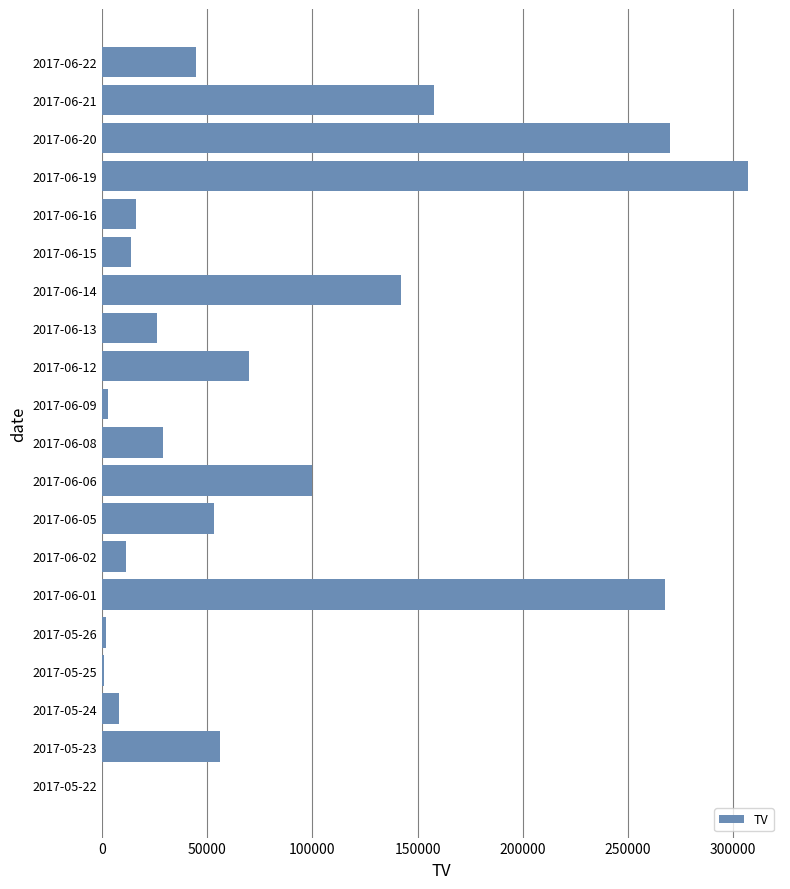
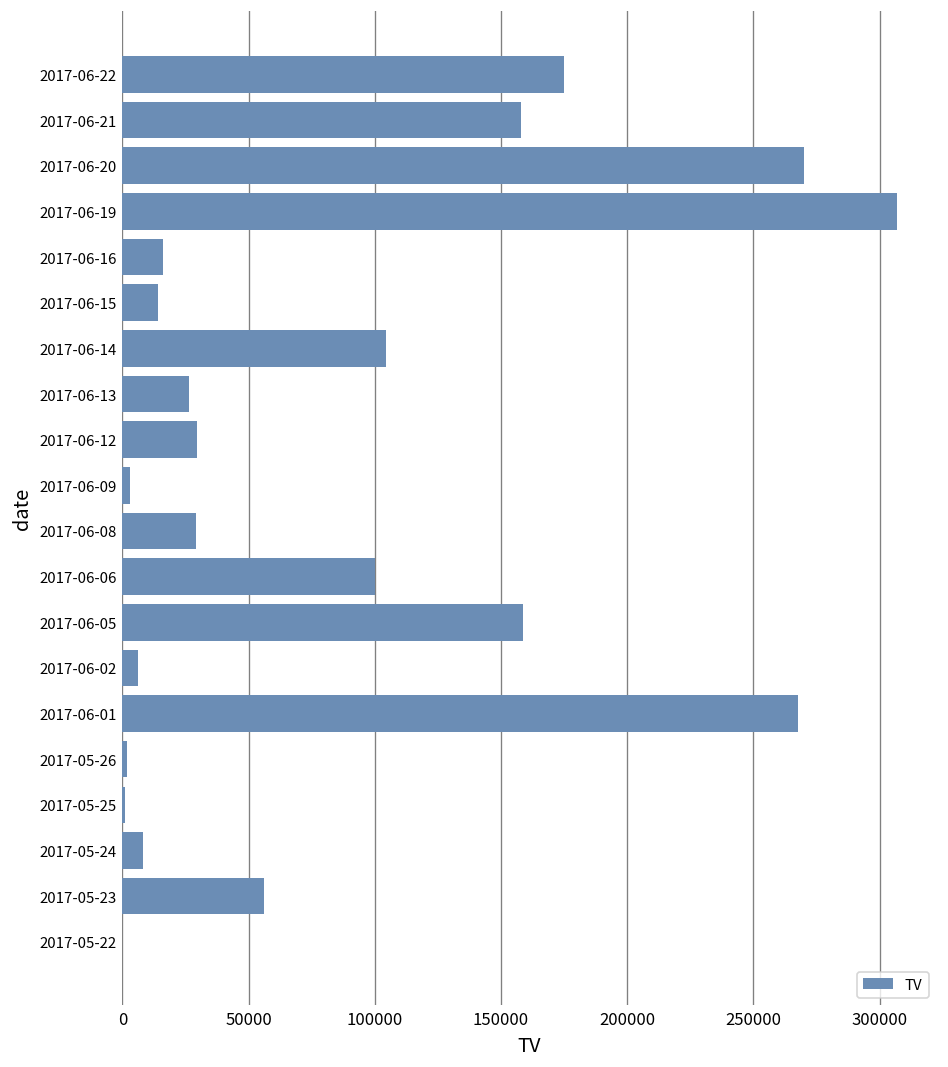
2017-06-22: 45000 -> 175000
2017-06-14: 142000 -> 104000
2017-06-12: 70000 -> 30000
2017-06-05: 53000 -> 159000
2017-06-02: 11000 -> 6000
